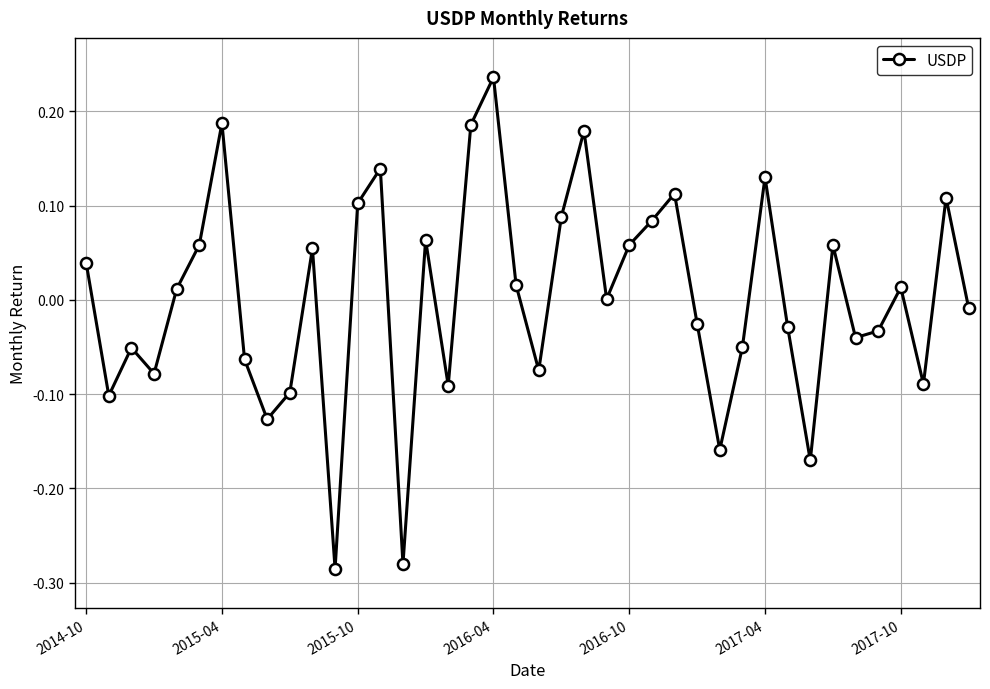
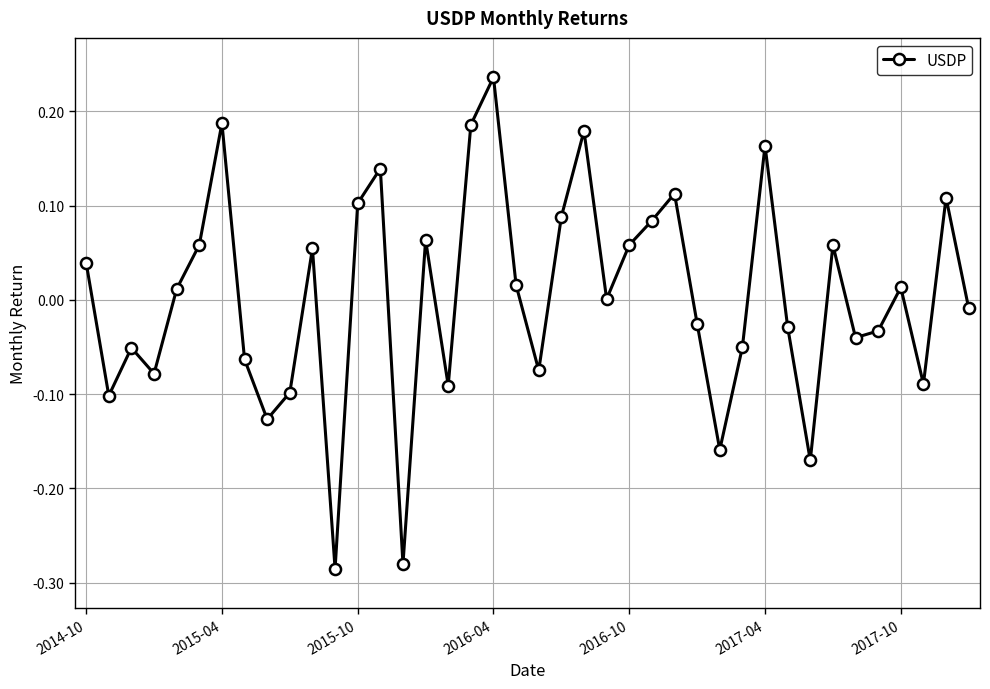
2017-04: 0.13 -> 0.16
